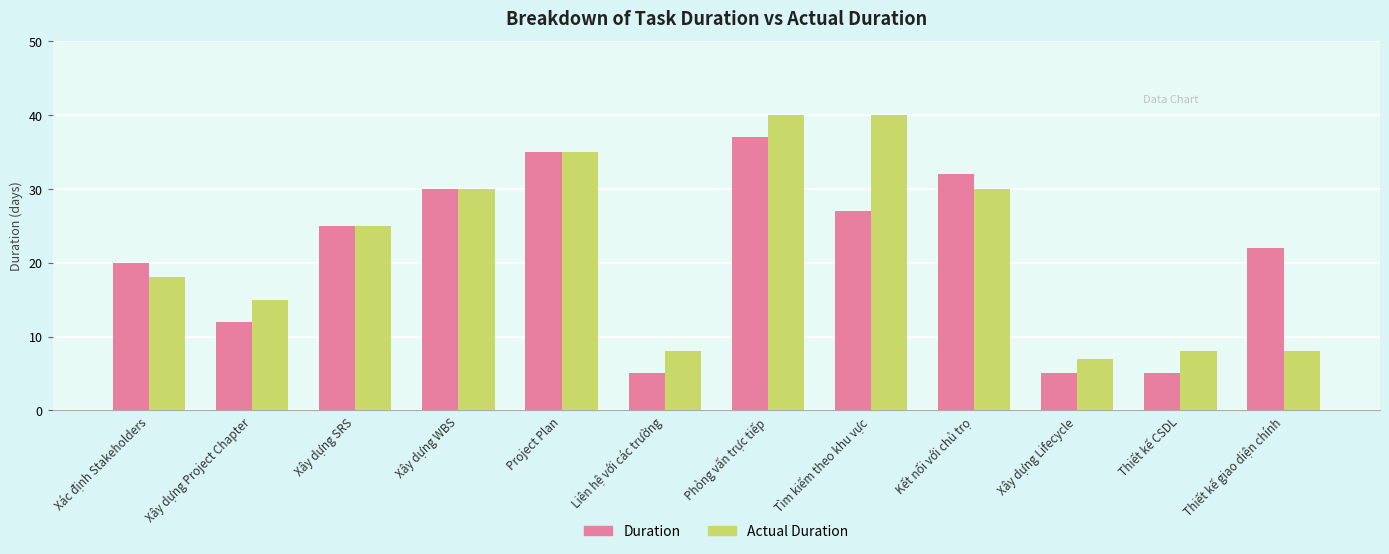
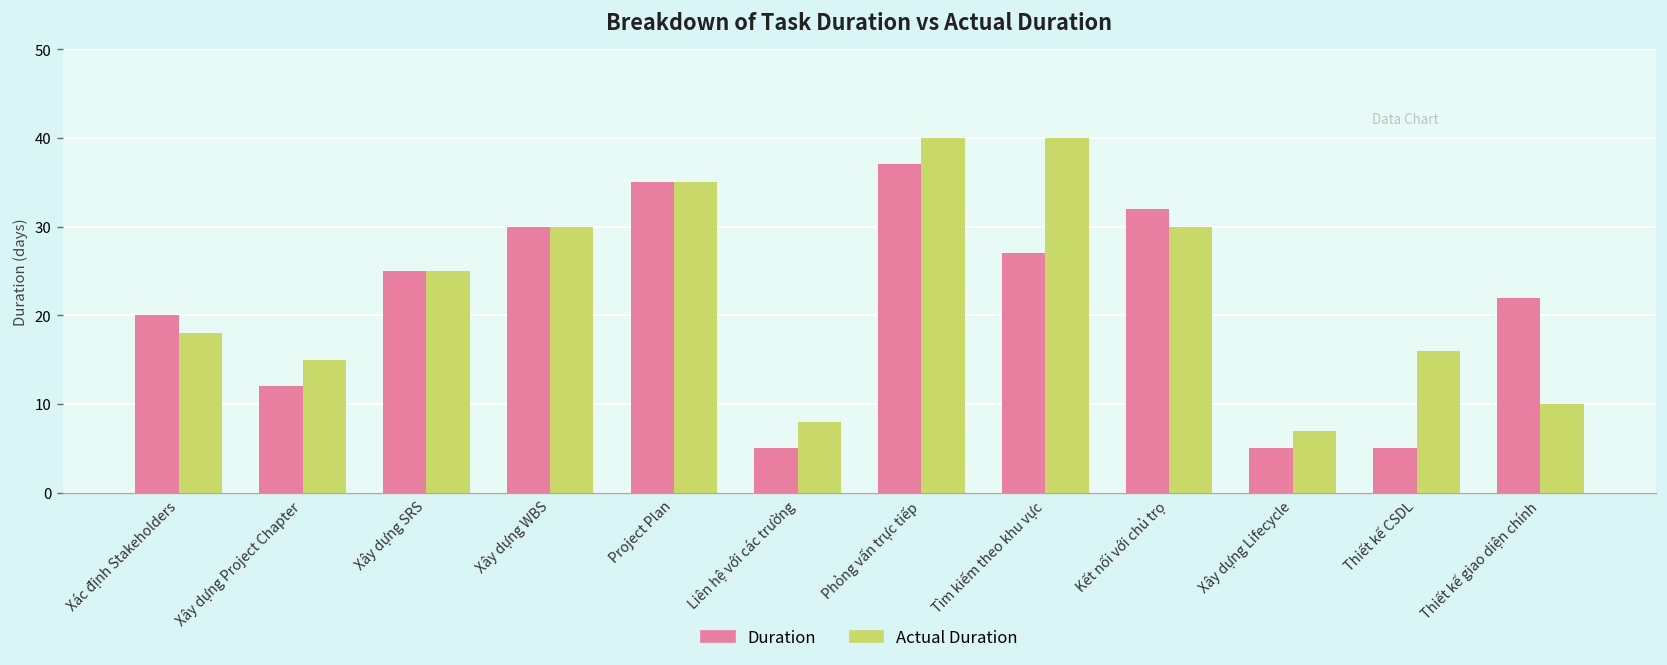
Actual Duration, Thiết kế CSDL: 8 -> 16
Actual Duration, Thiết kế giao diện chính: 8 -> 10
